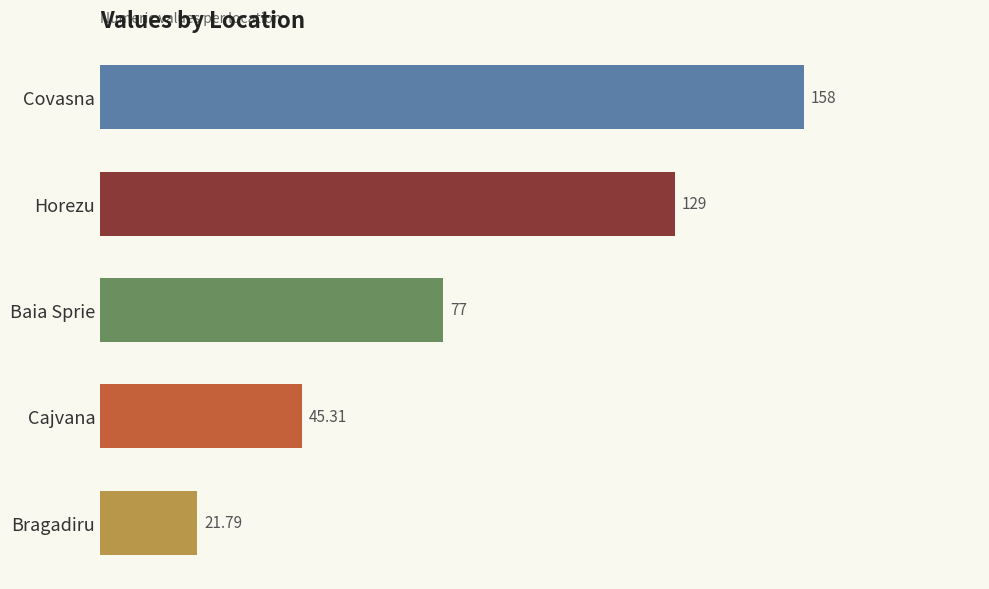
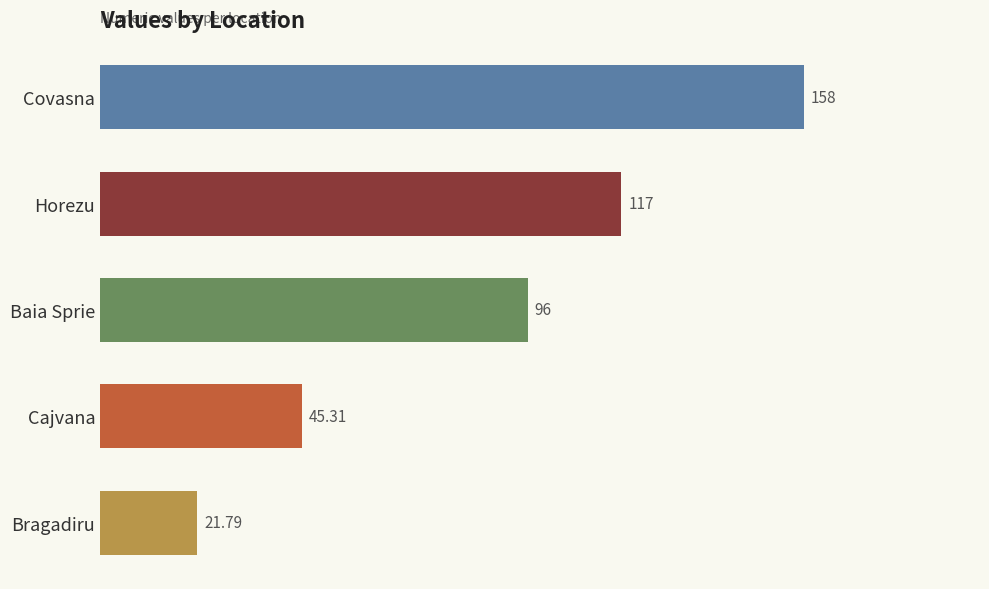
Horezu: 129 -> 117
Baia Sprie: 77 -> 96
